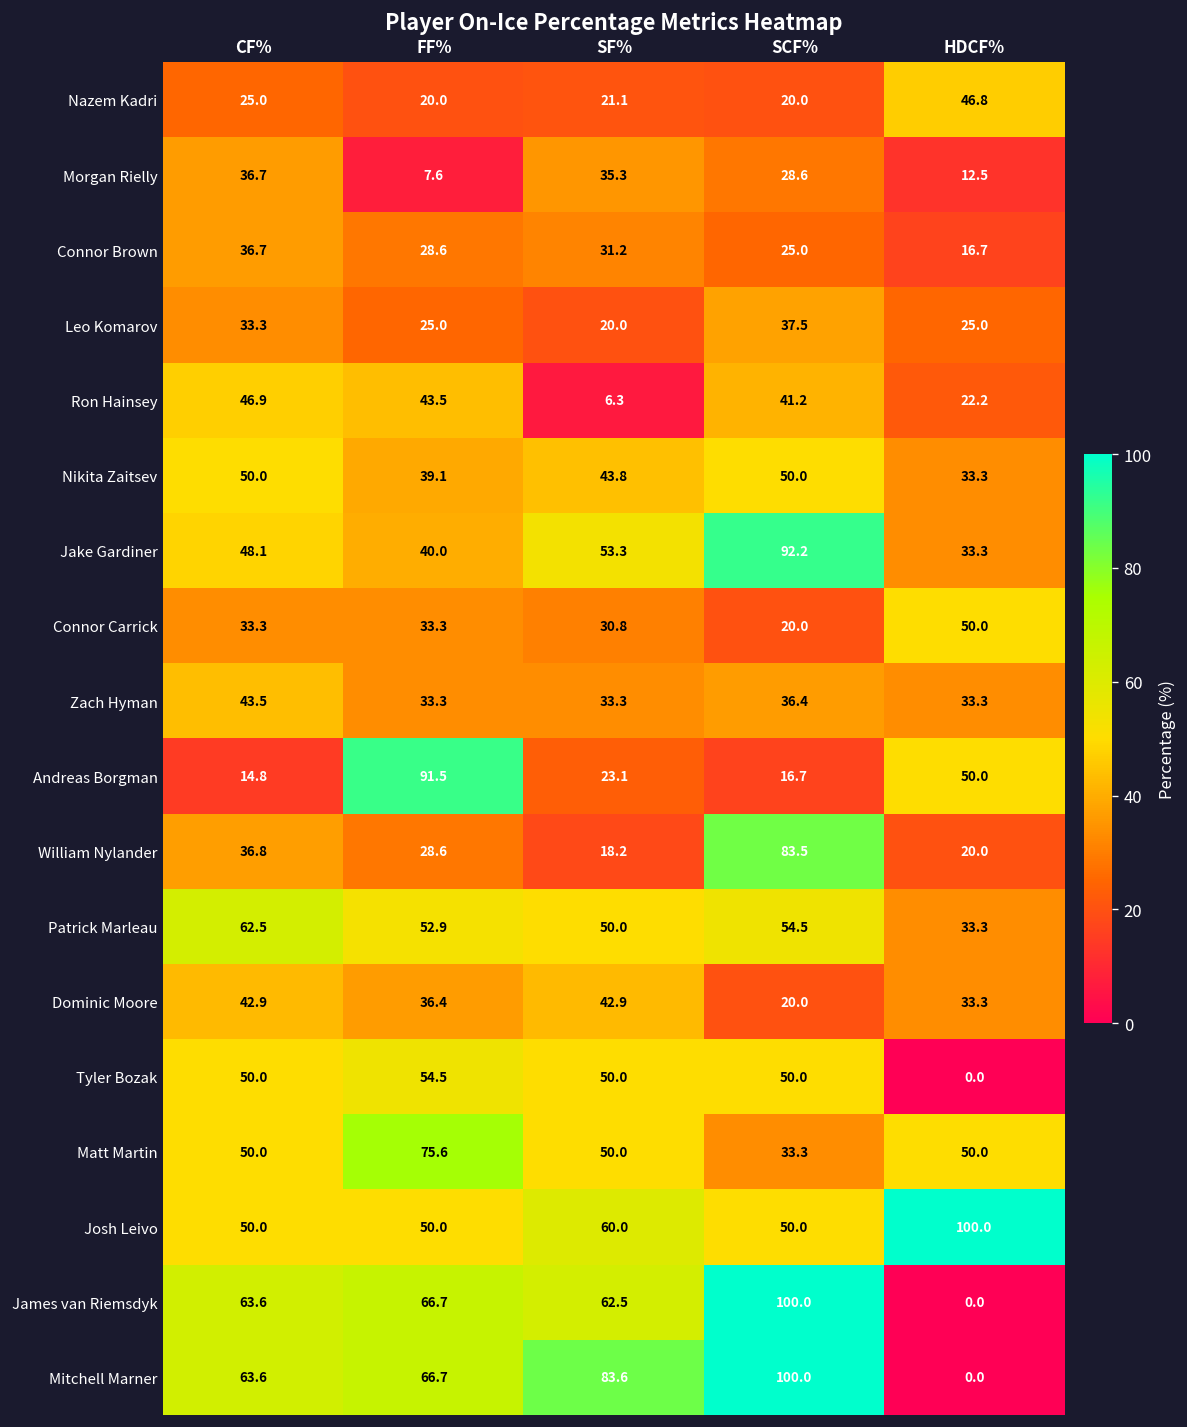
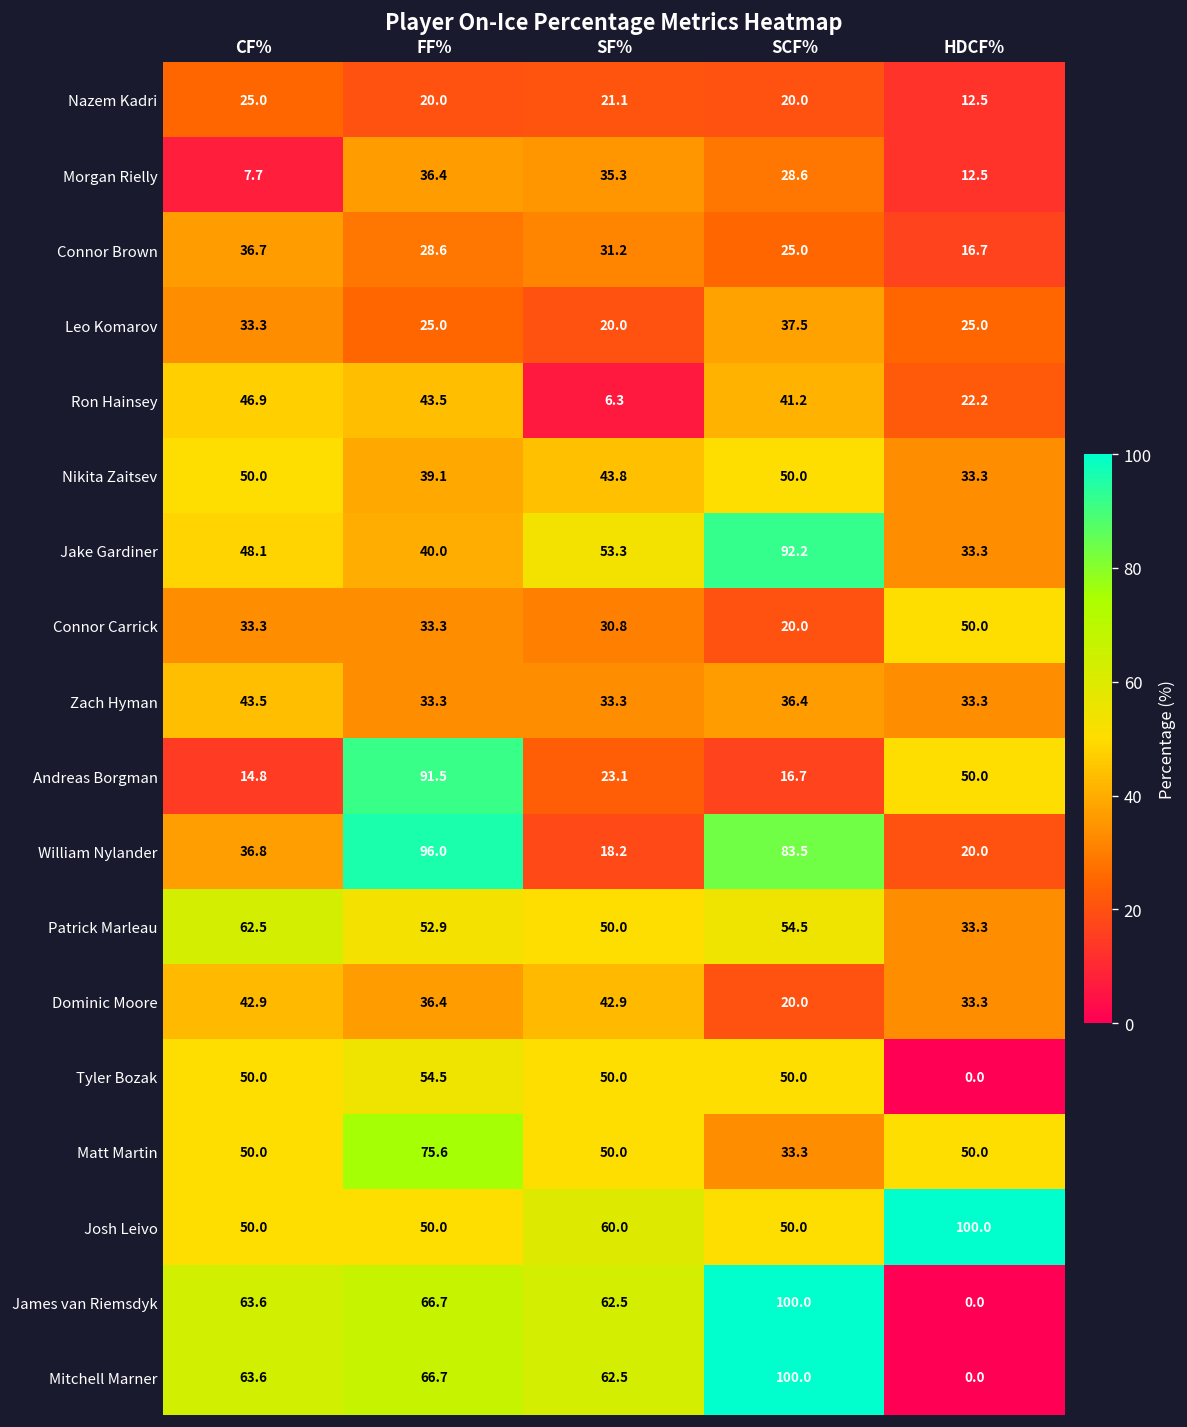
Nazem Kadri, HDCF%: 46.8 -> 12.5
Morgan Rielly, CF%: 36.7 -> 7.7
Morgan Rielly, FF%: 7.6 -> 36.4
William Nylander, FF%: 28.6 -> 96.0
Mitchell Marner, SF%: 83.6 -> 62.5
